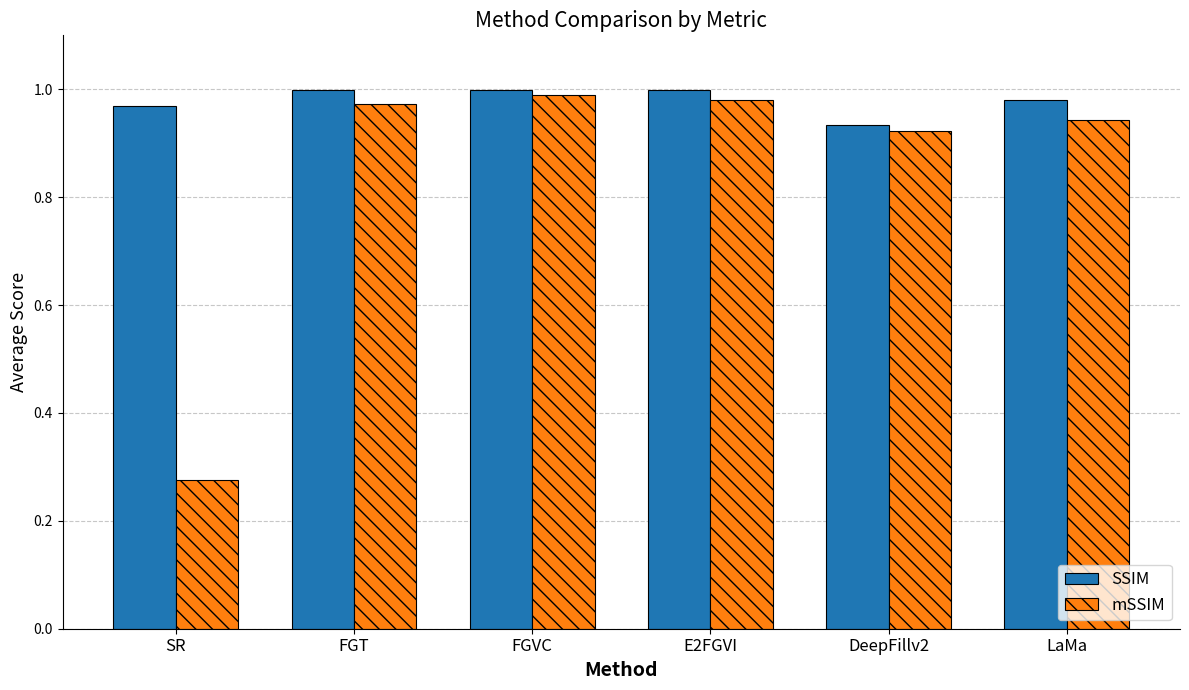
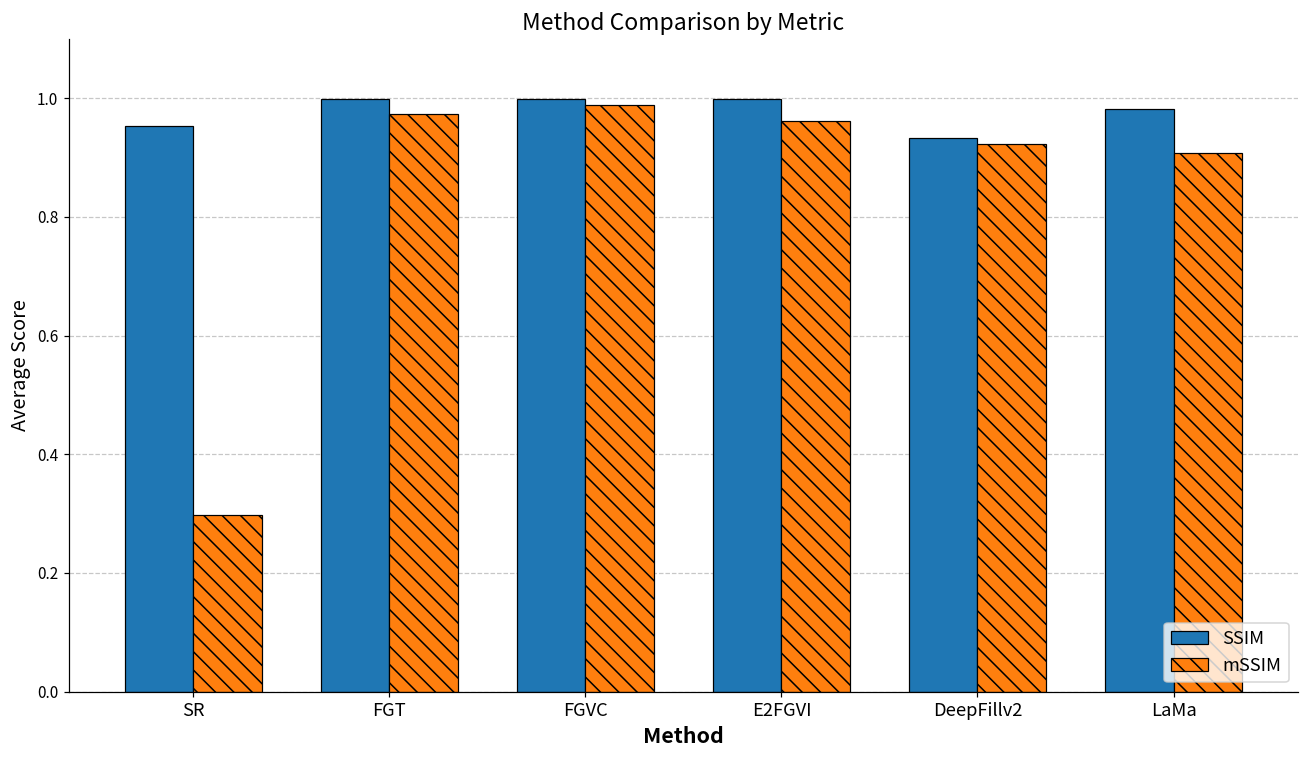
SSIM, SR: 0.97 -> 0.95
mSSIM, SR: 0.27 -> 0.30
mSSIM, E2FGVI: 0.98 -> 0.96
mSSIM, LaMa: 0.94 -> 0.91
